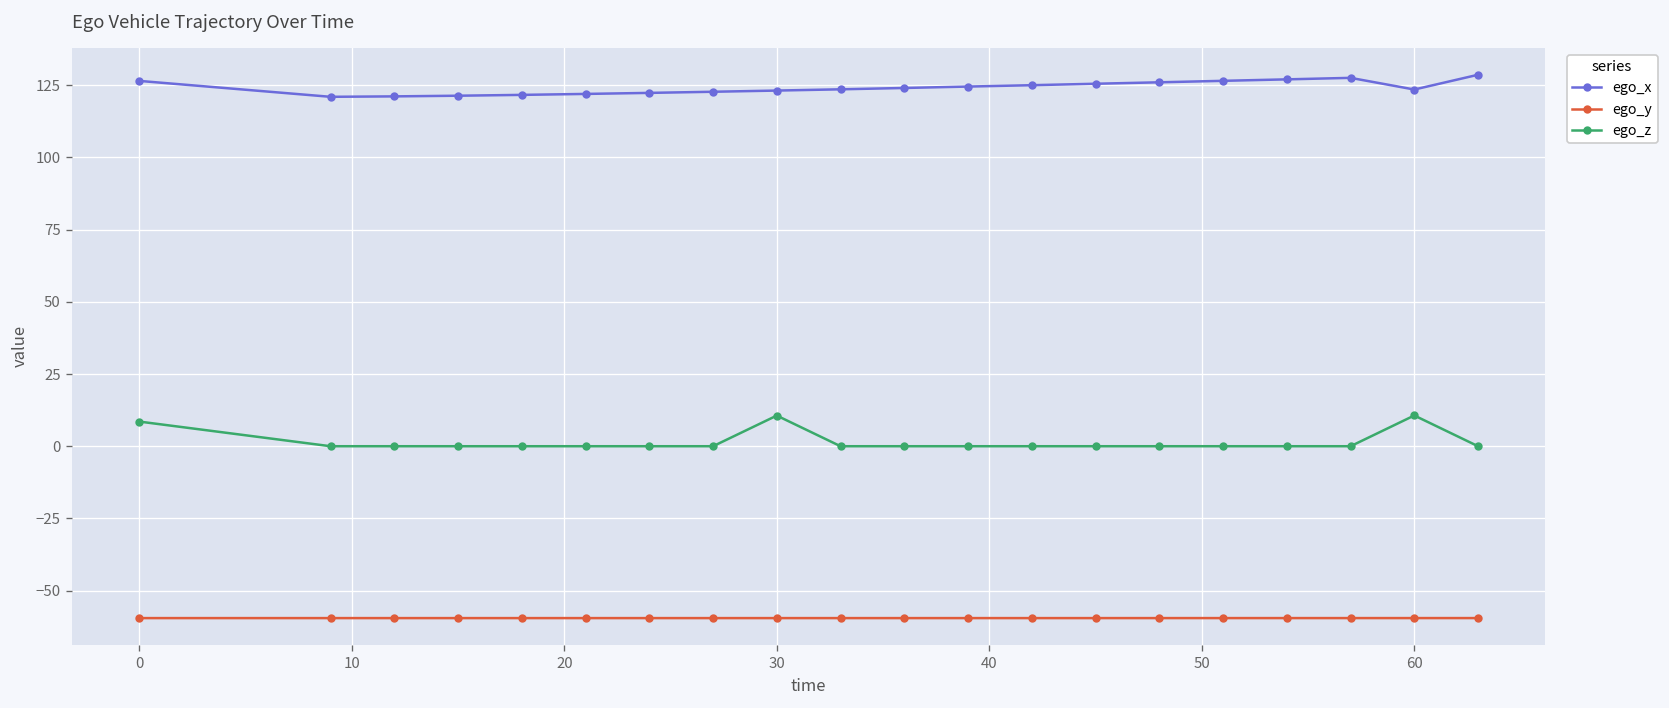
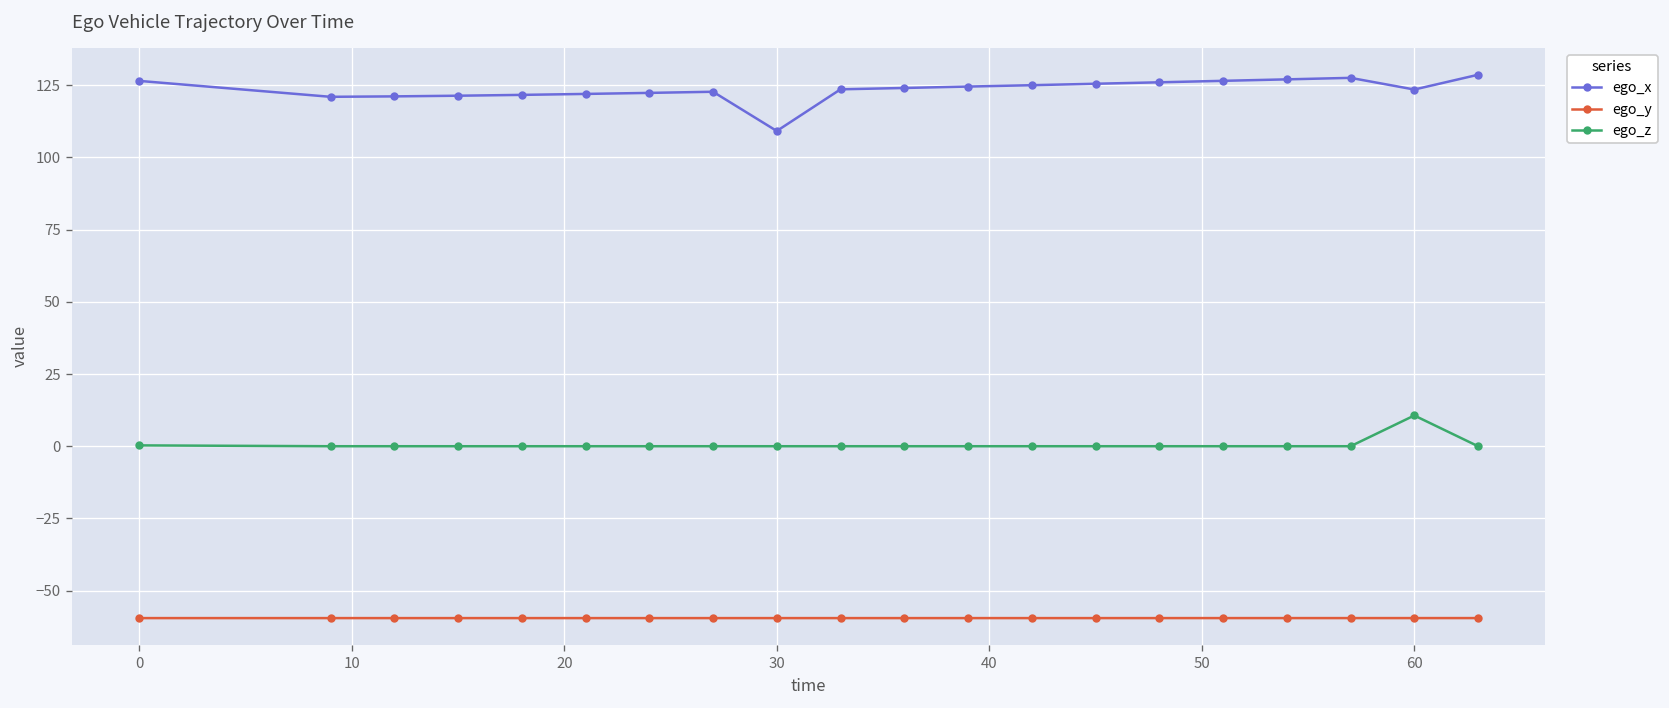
ego_z, 0: 9 -> 0
ego_x, 30: 123 -> 109
ego_z, 30: 11 -> 0
